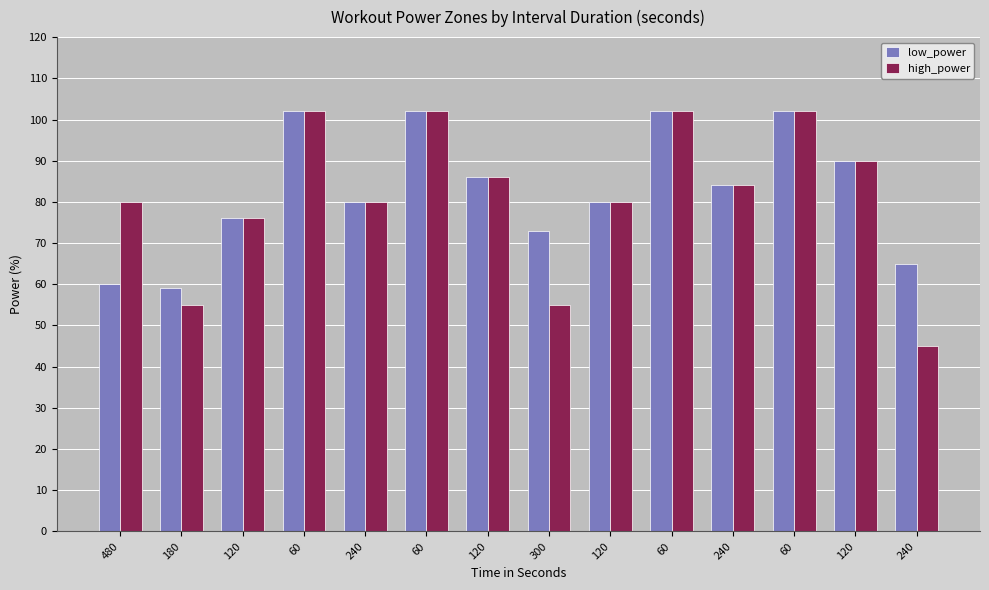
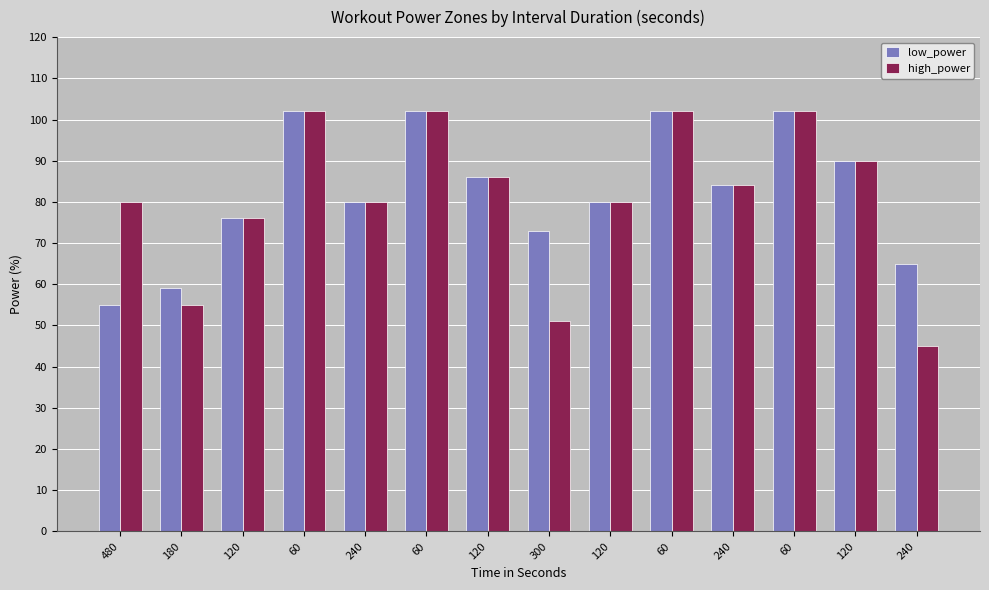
low_power, 480: 60 -> 55
high_power, 300: 55 -> 51
